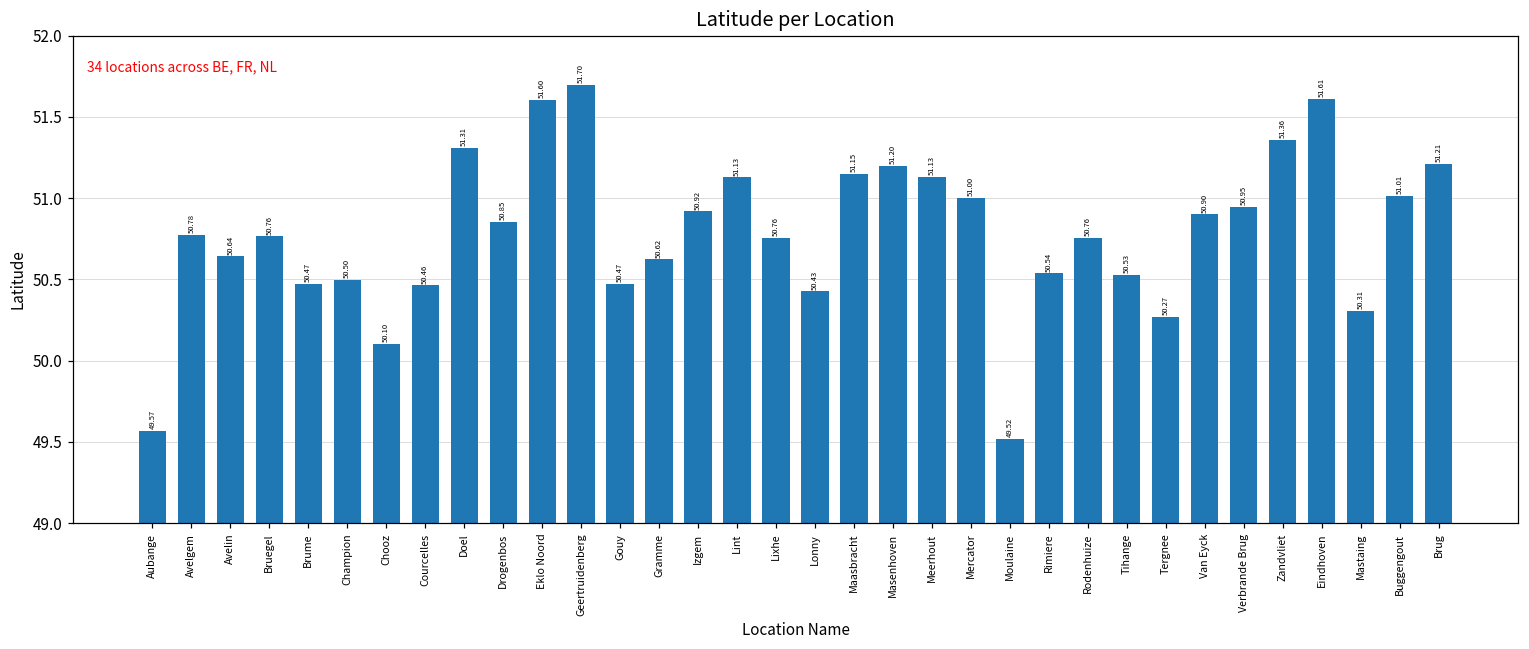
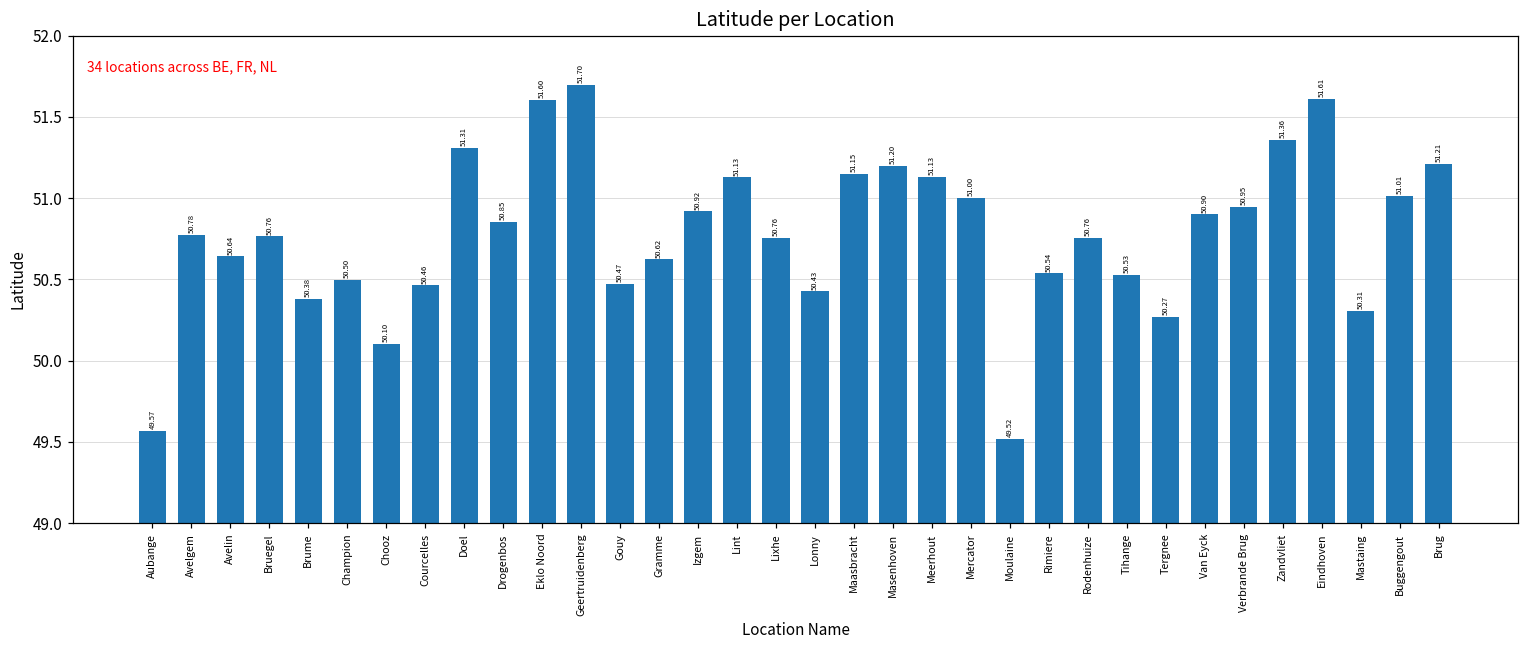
Brume: 50.47 -> 50.38
